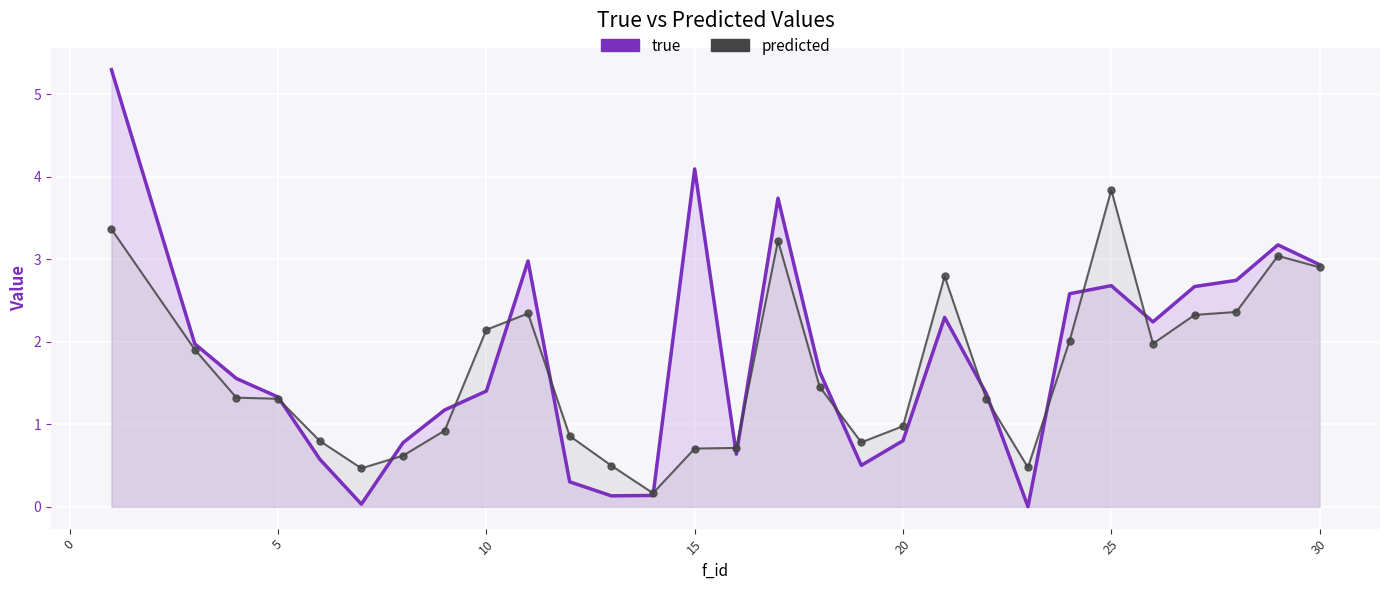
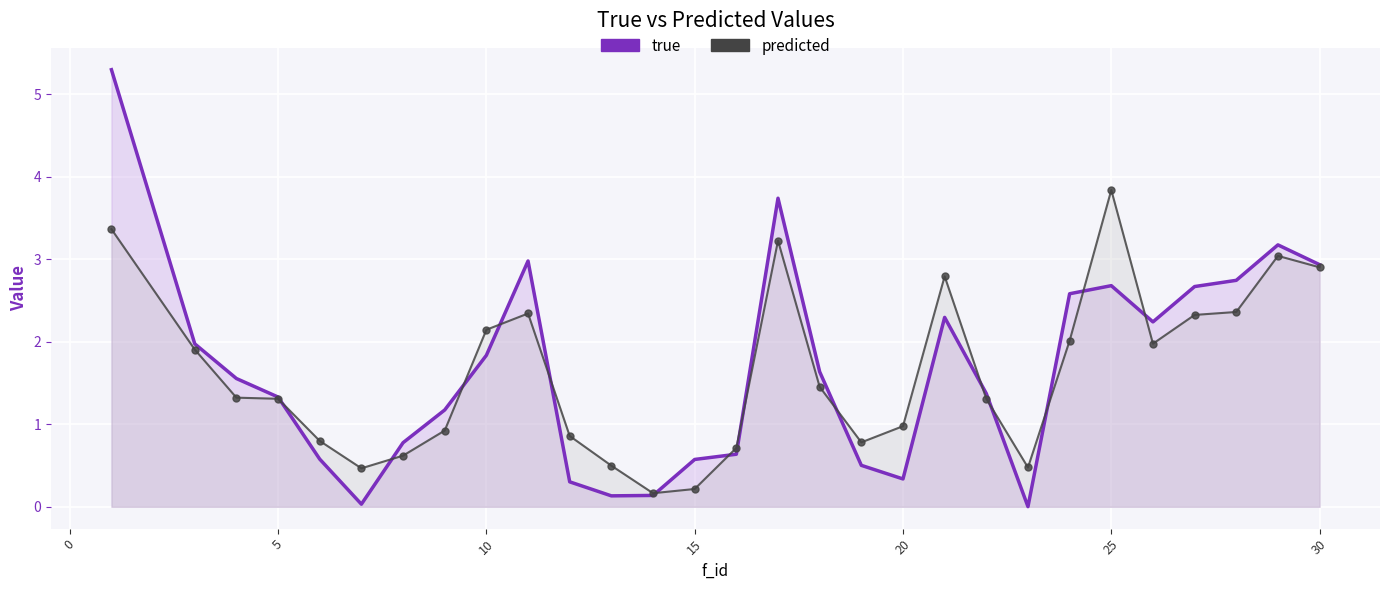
true, 10: 1.4 -> 1.8
true, 15: 4.1 -> 0.6
predicted, 15: 0.7 -> 0.2
true, 20: 0.8 -> 0.3
